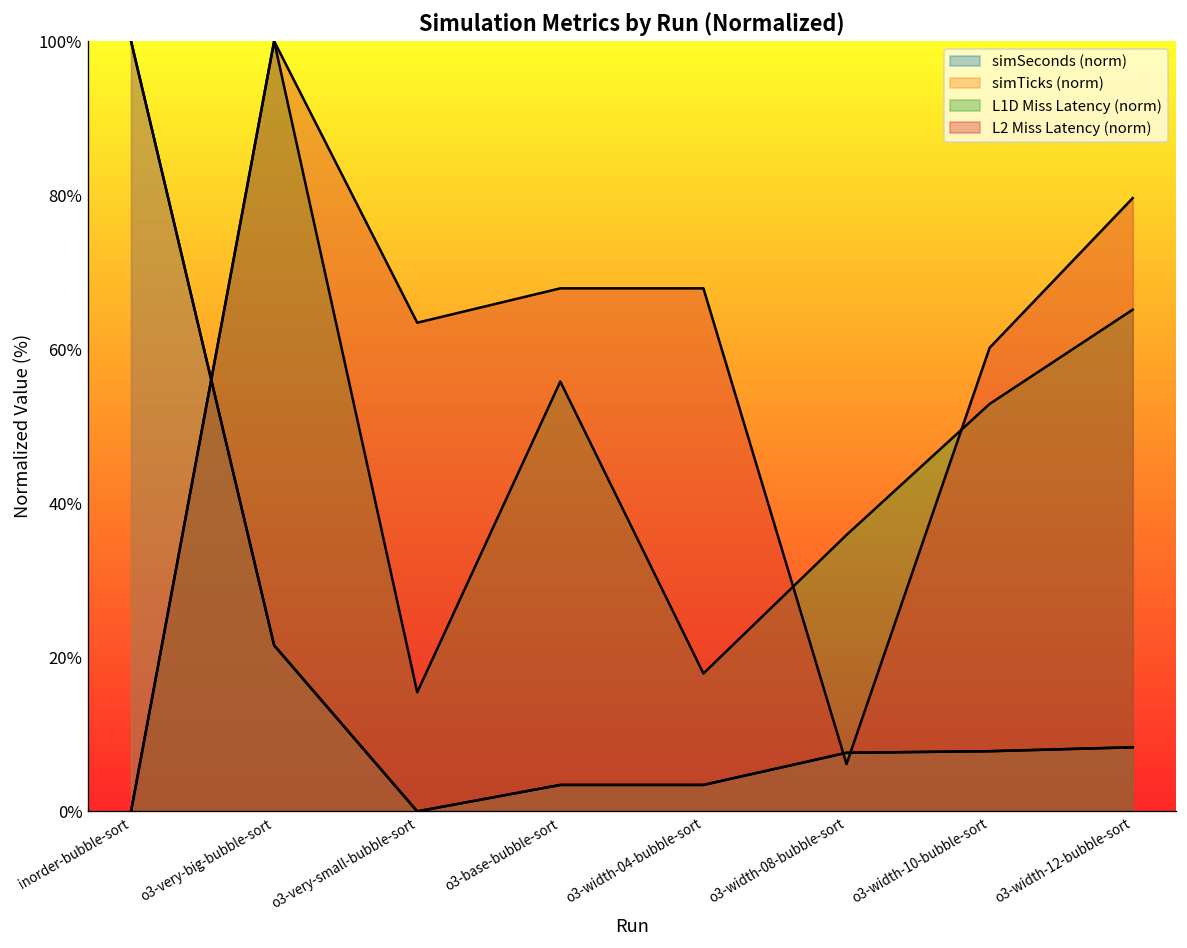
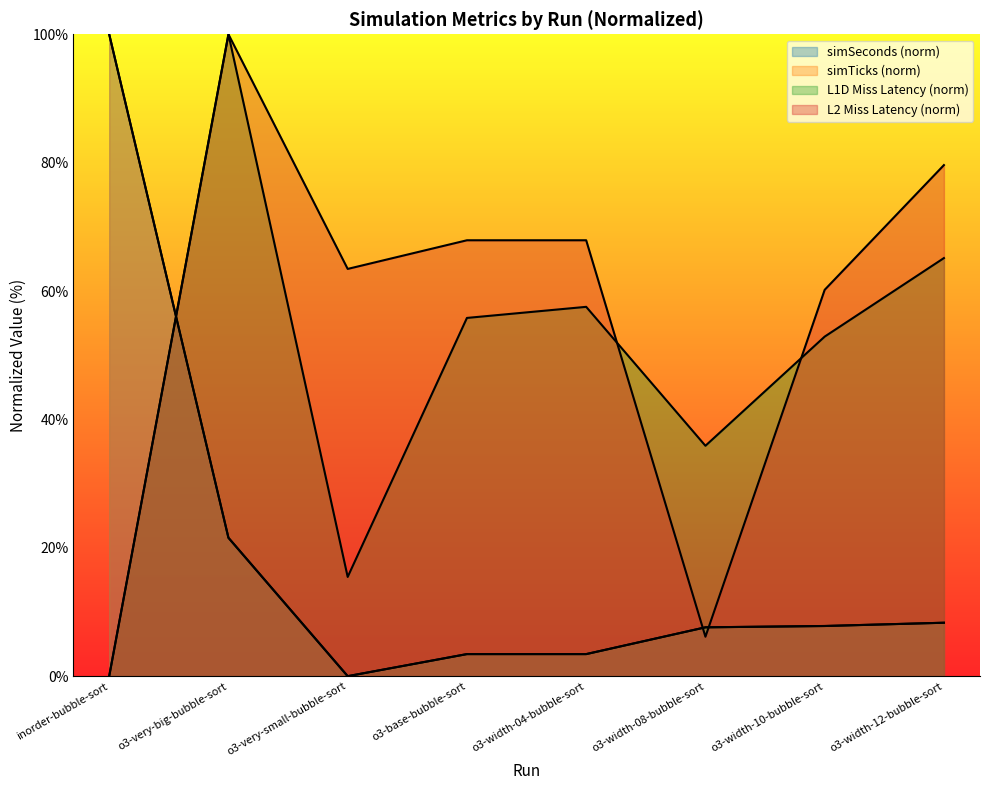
L1D Miss Latency (norm), o3-width-04-bubble-sort: 18% -> 58%
